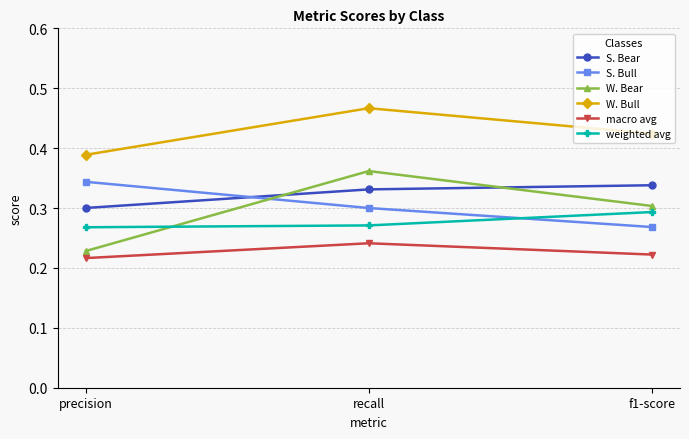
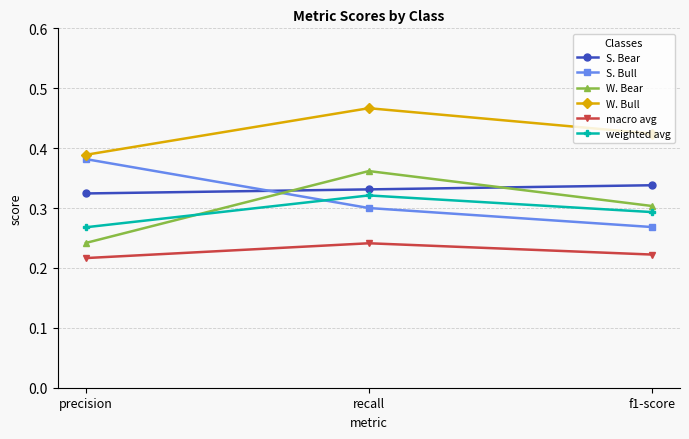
S. Bear, precision: 0.30 -> 0.32
S. Bull, precision: 0.34 -> 0.38
W. Bear, precision: 0.23 -> 0.24
weighted avg, recall: 0.27 -> 0.32
